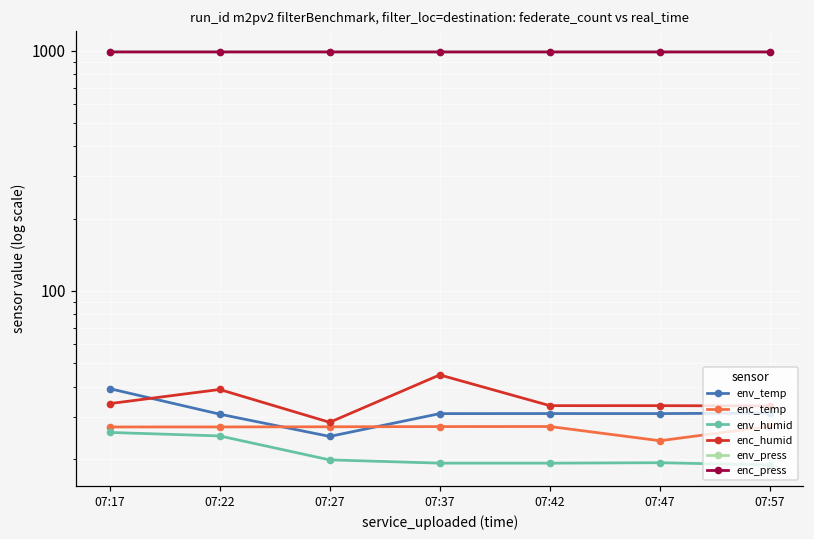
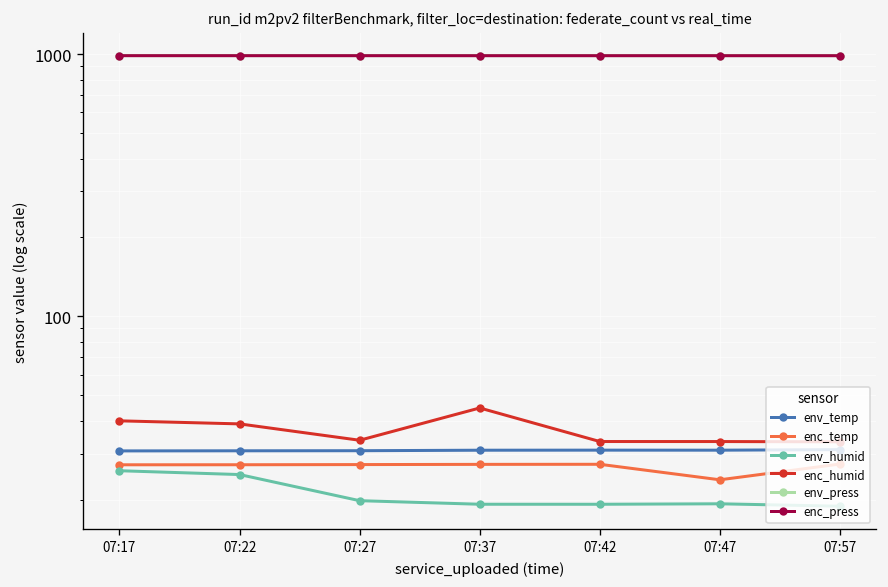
env_temp, 07:17: 39 -> 31
enc_humid, 07:17: 34 -> 40
env_temp, 07:27: 25 -> 31
enc_humid, 07:27: 28 -> 34
